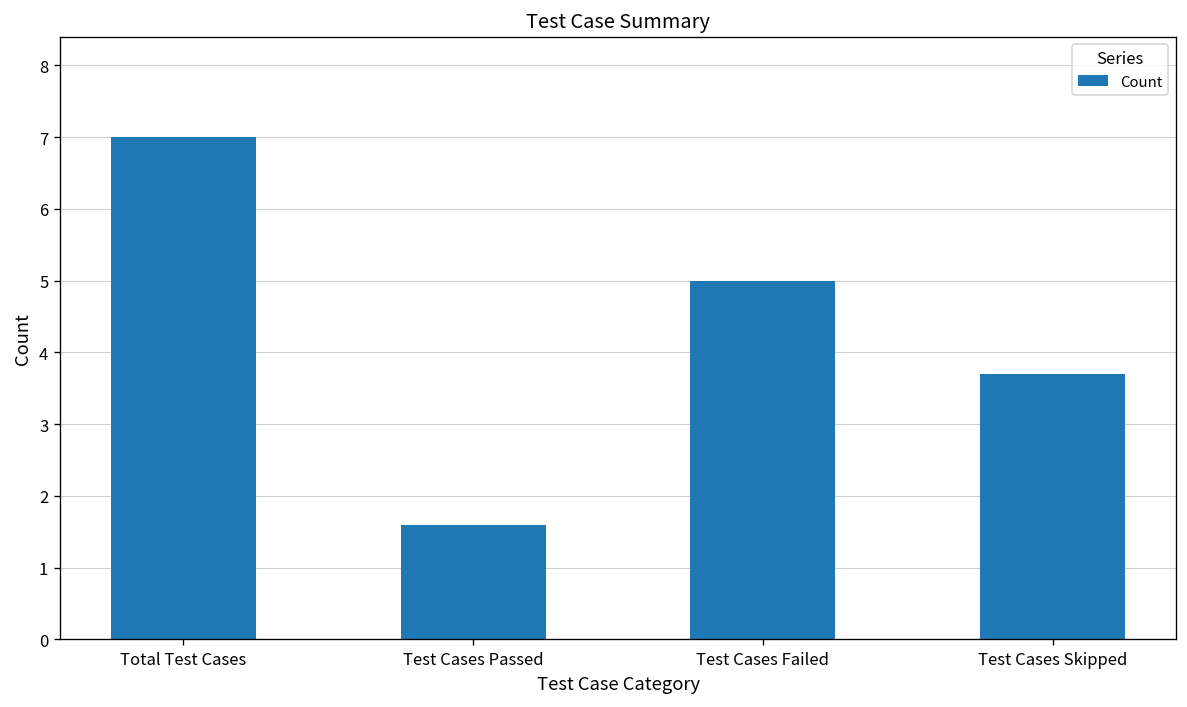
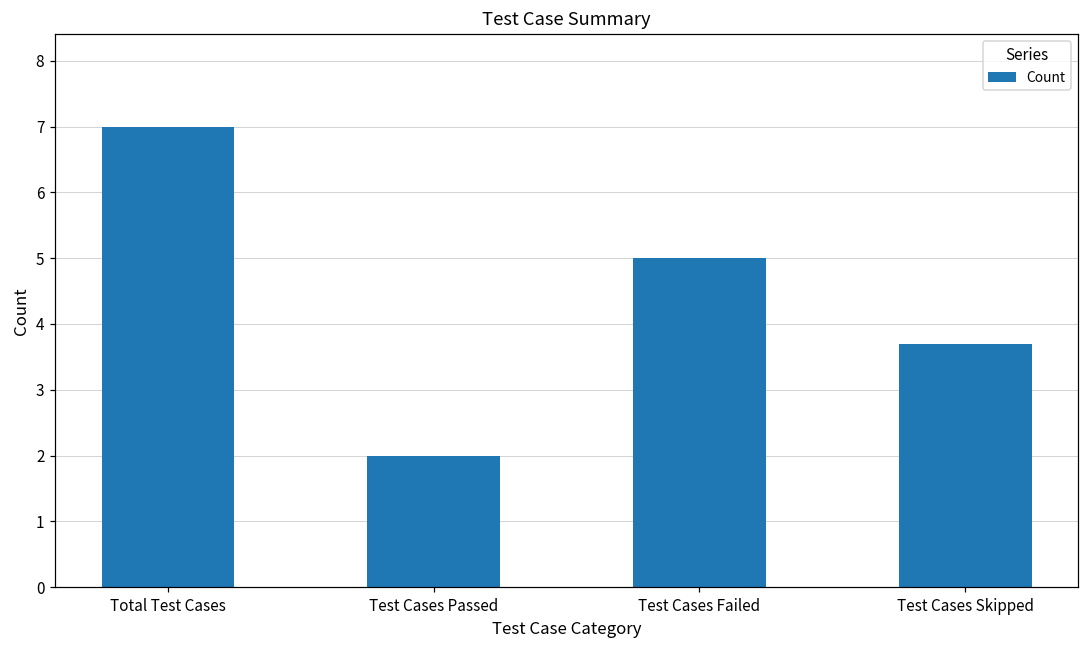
Test Cases Passed: 1.6 -> 2.0
